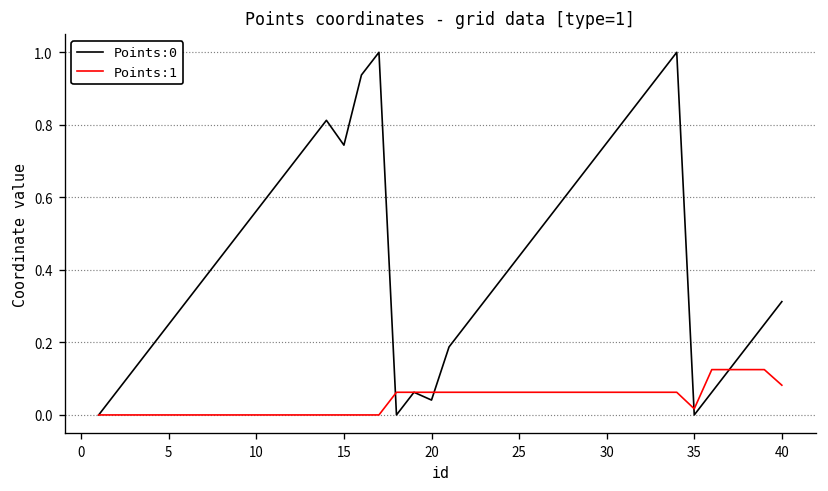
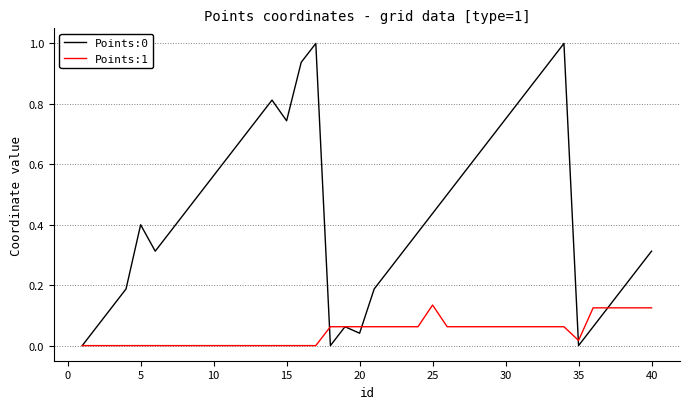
Points:0, 5: 0.25 -> 0.40
Points:1, 25: 0.06 -> 0.13
Points:1, 40: 0.08 -> 0.13
